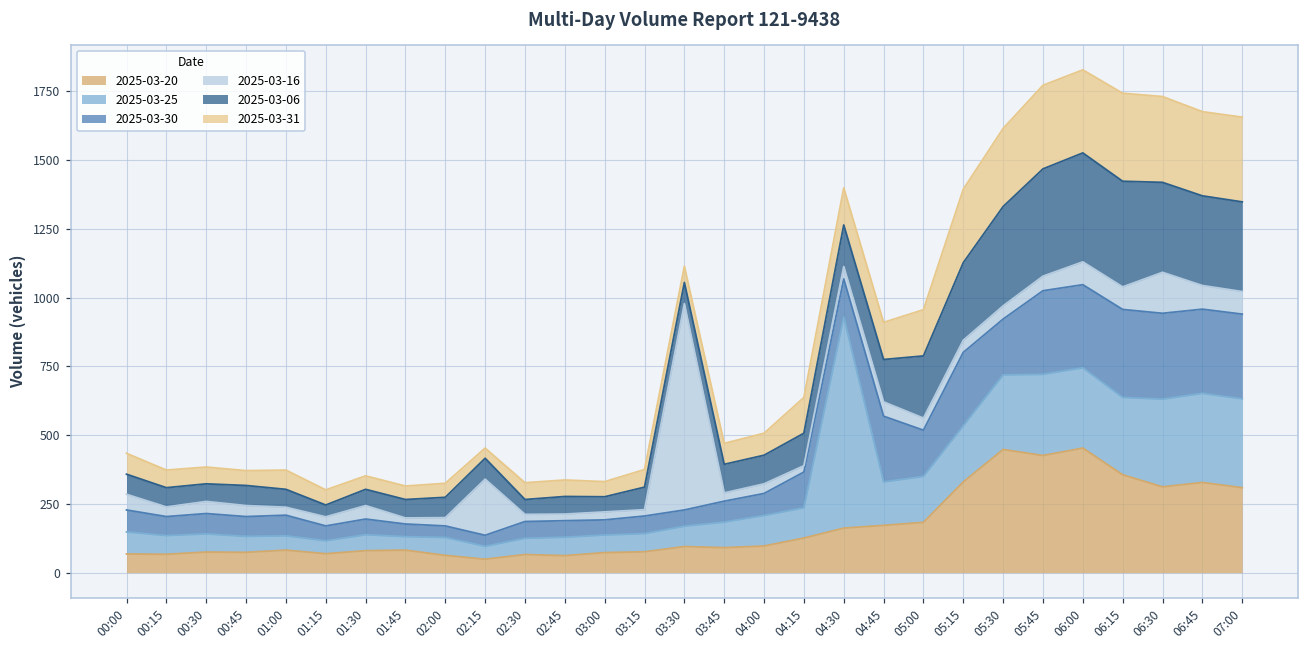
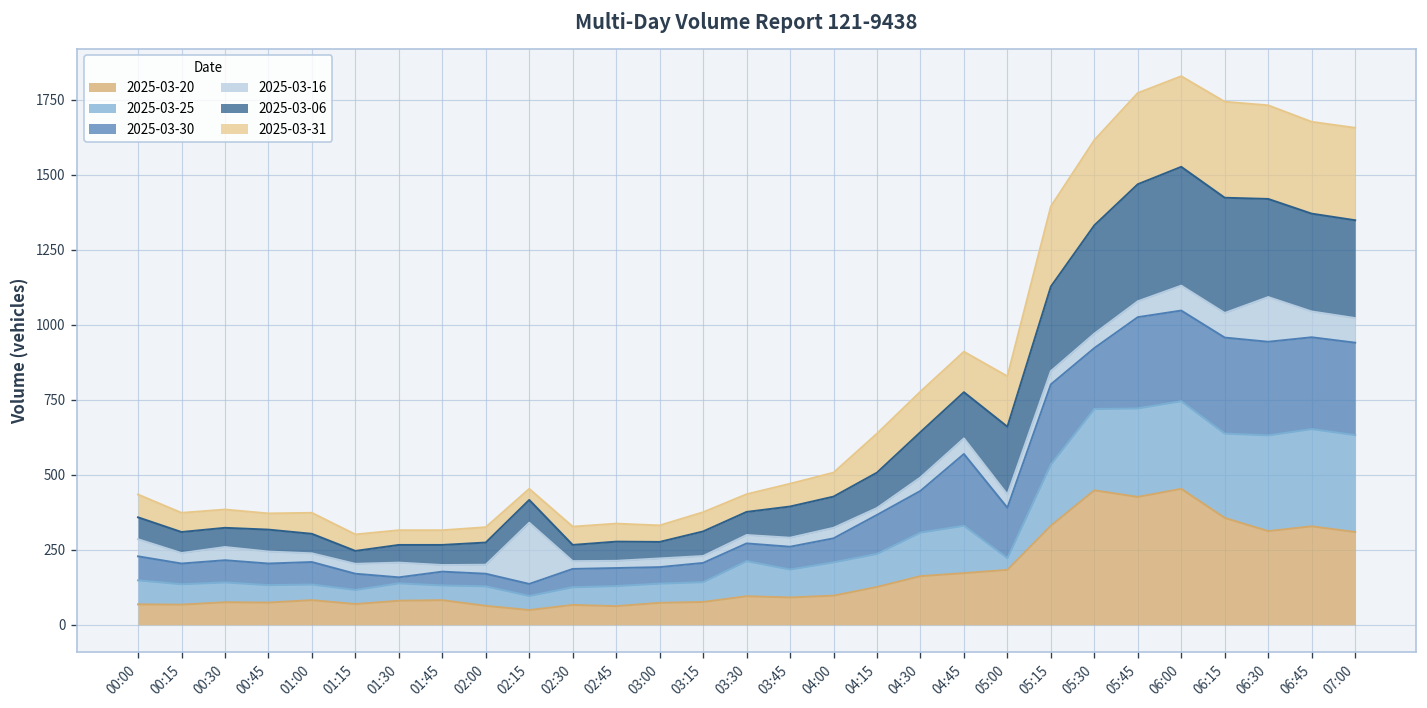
2025-03-30, 01:30: 60 -> 20
2025-03-25, 03:30: 70 -> 120
2025-03-16, 03:30: 750 -> 30
2025-03-25, 04:30: 770 -> 150
2025-03-25, 05:00: 170 -> 40
